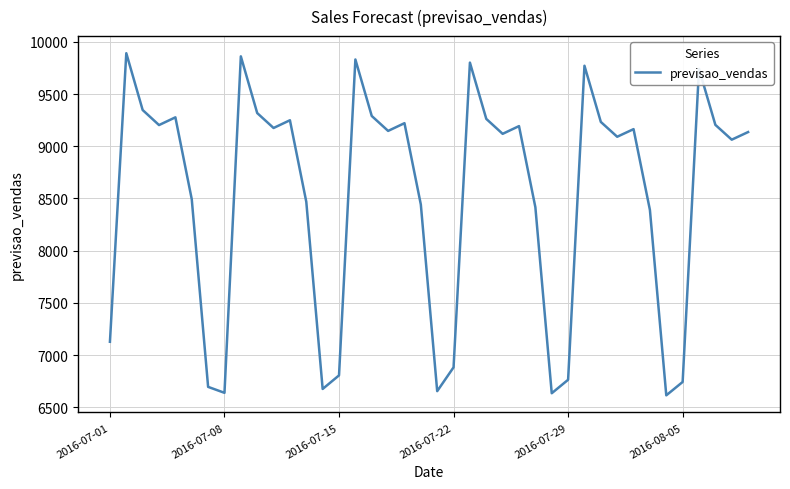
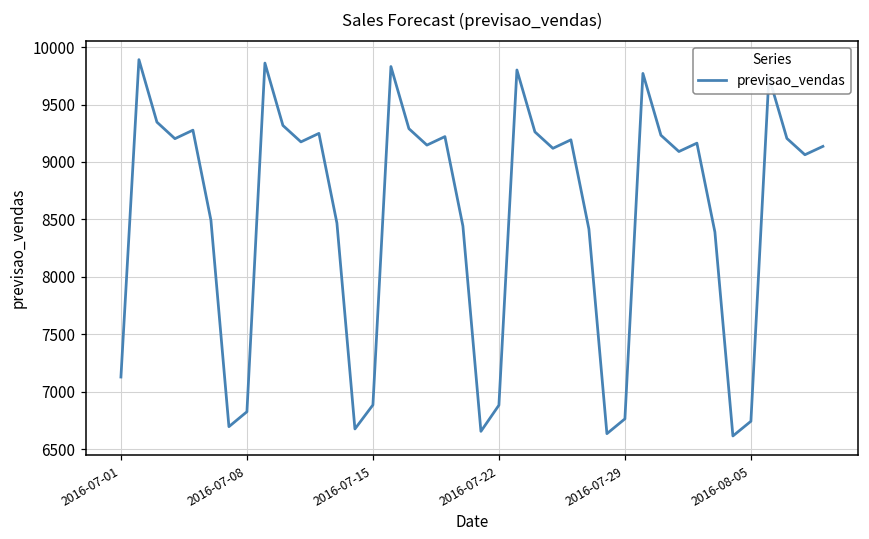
2016-07-08: 6640 -> 6830
2016-07-15: 6810 -> 6890
